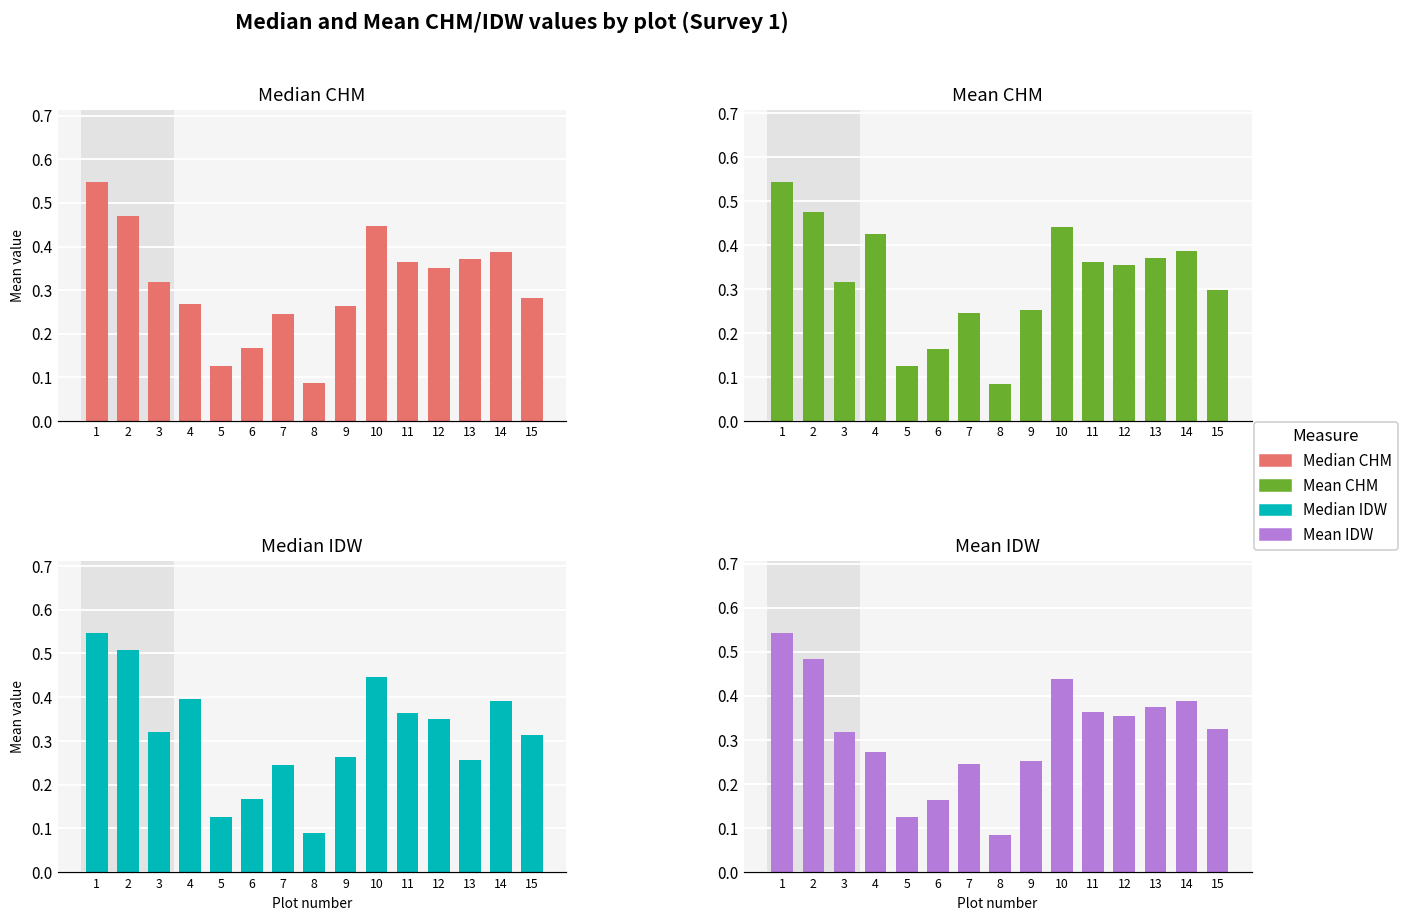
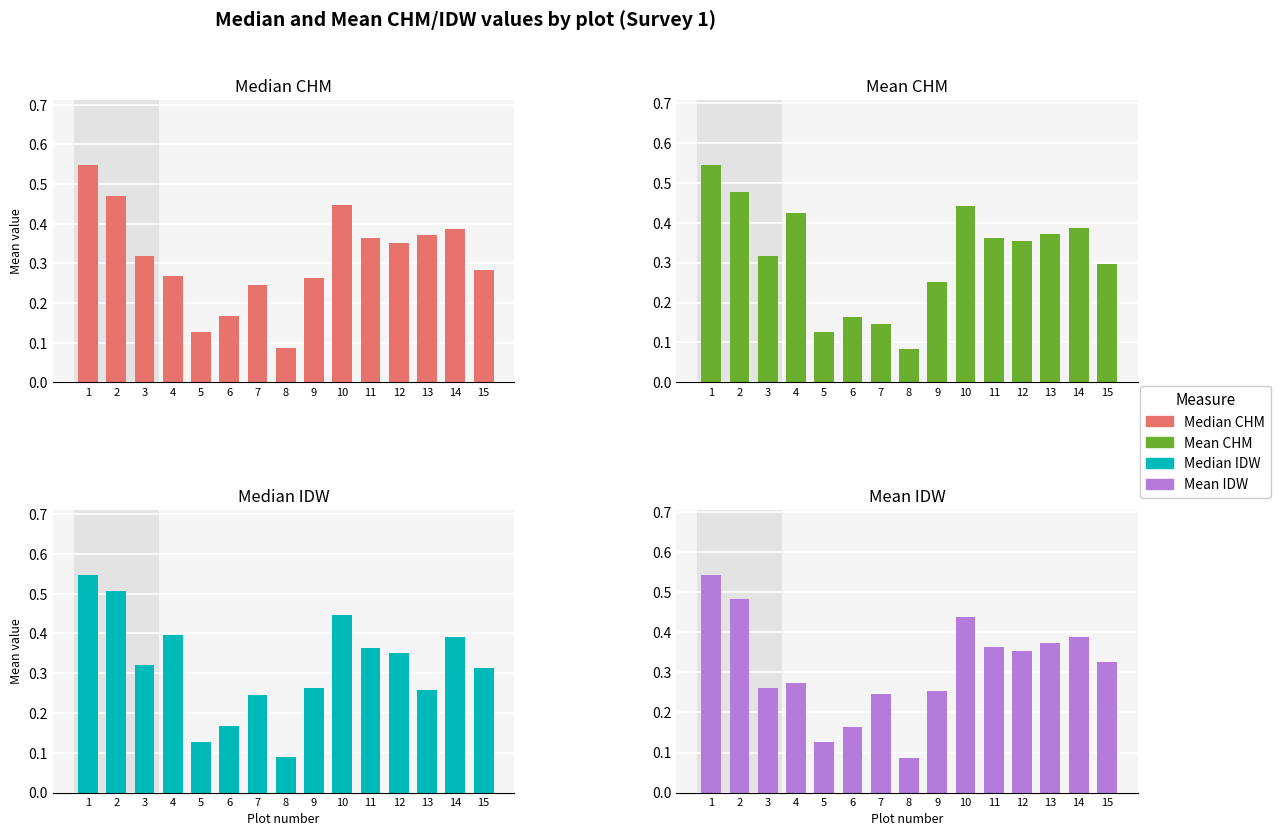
Mean CHM, 7: 0.25 -> 0.15
Mean IDW, 3: 0.32 -> 0.26
